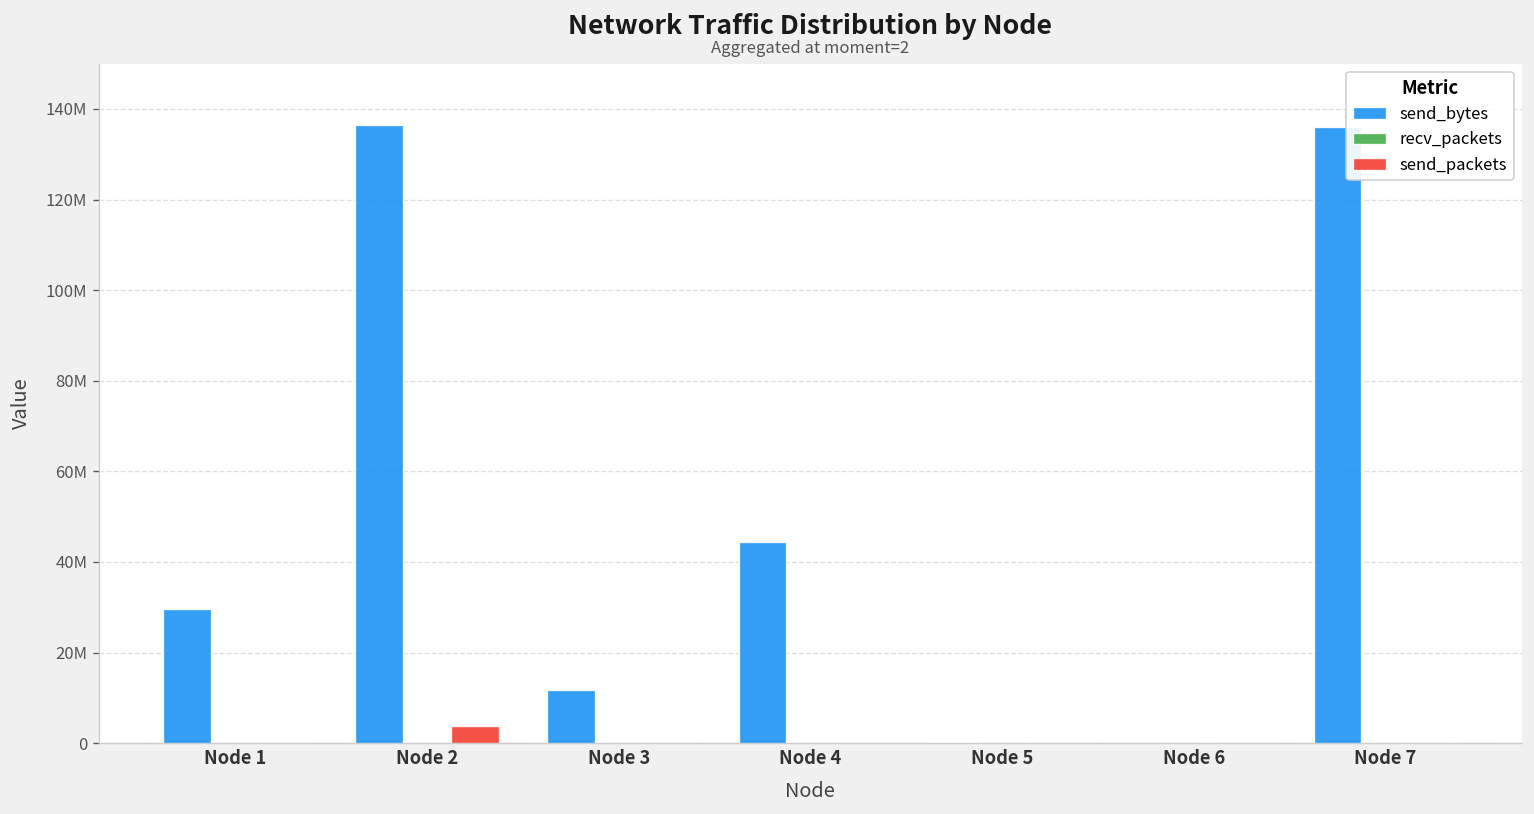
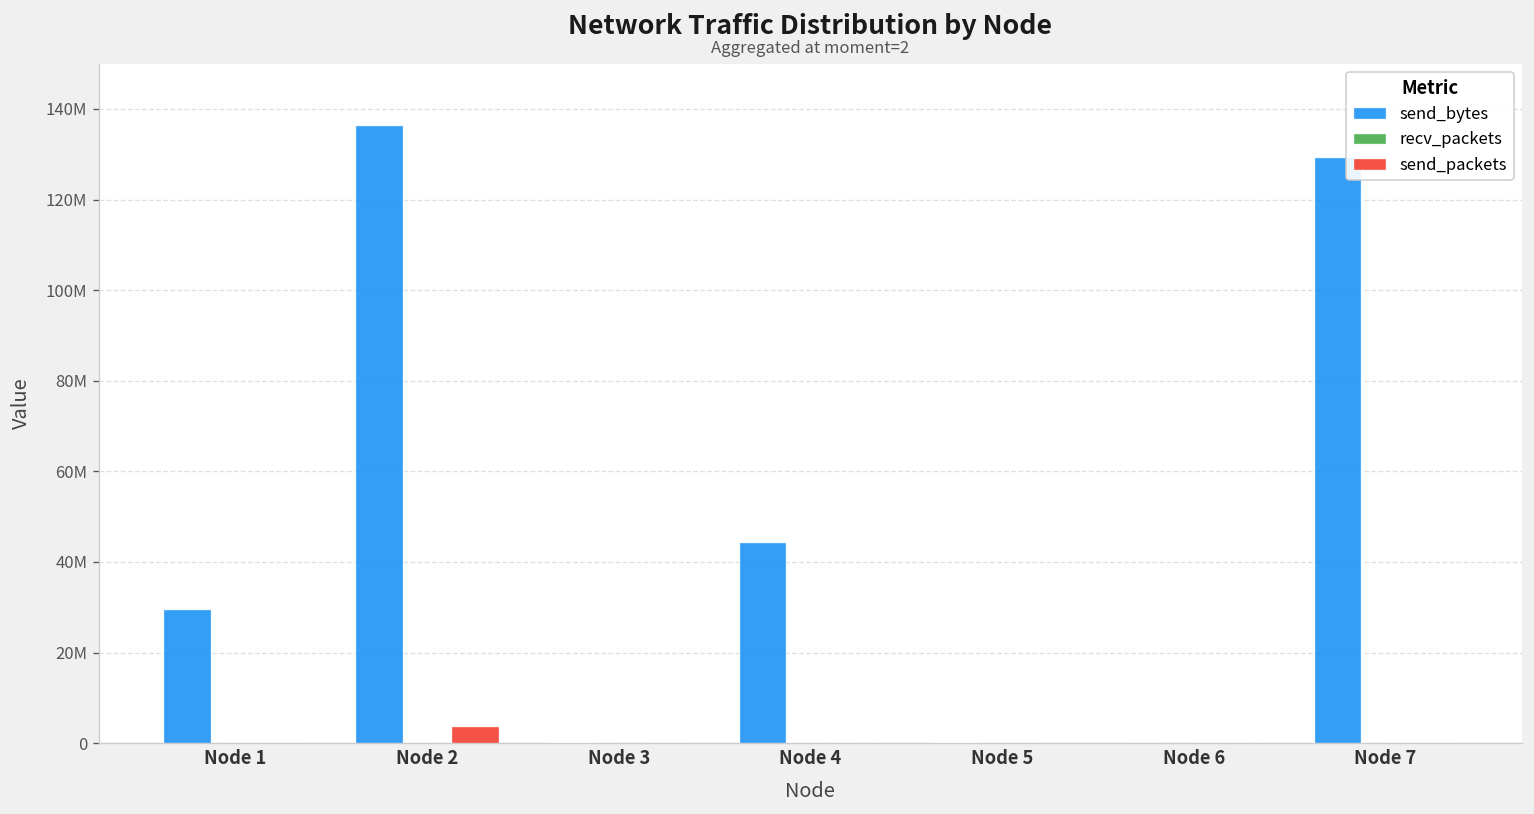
send_bytes, Node 3: 12000000 -> 0
send_bytes, Node 7: 136000000 -> 129000000
